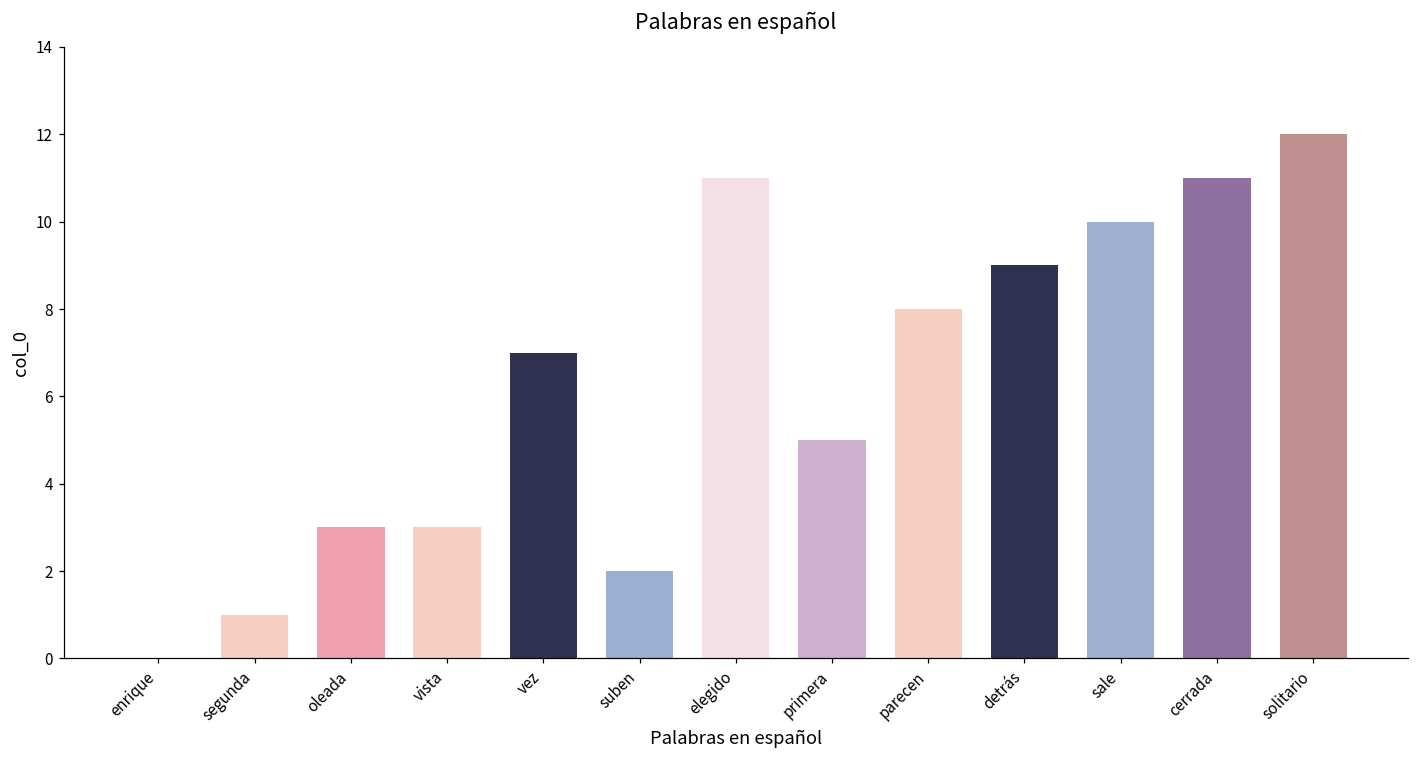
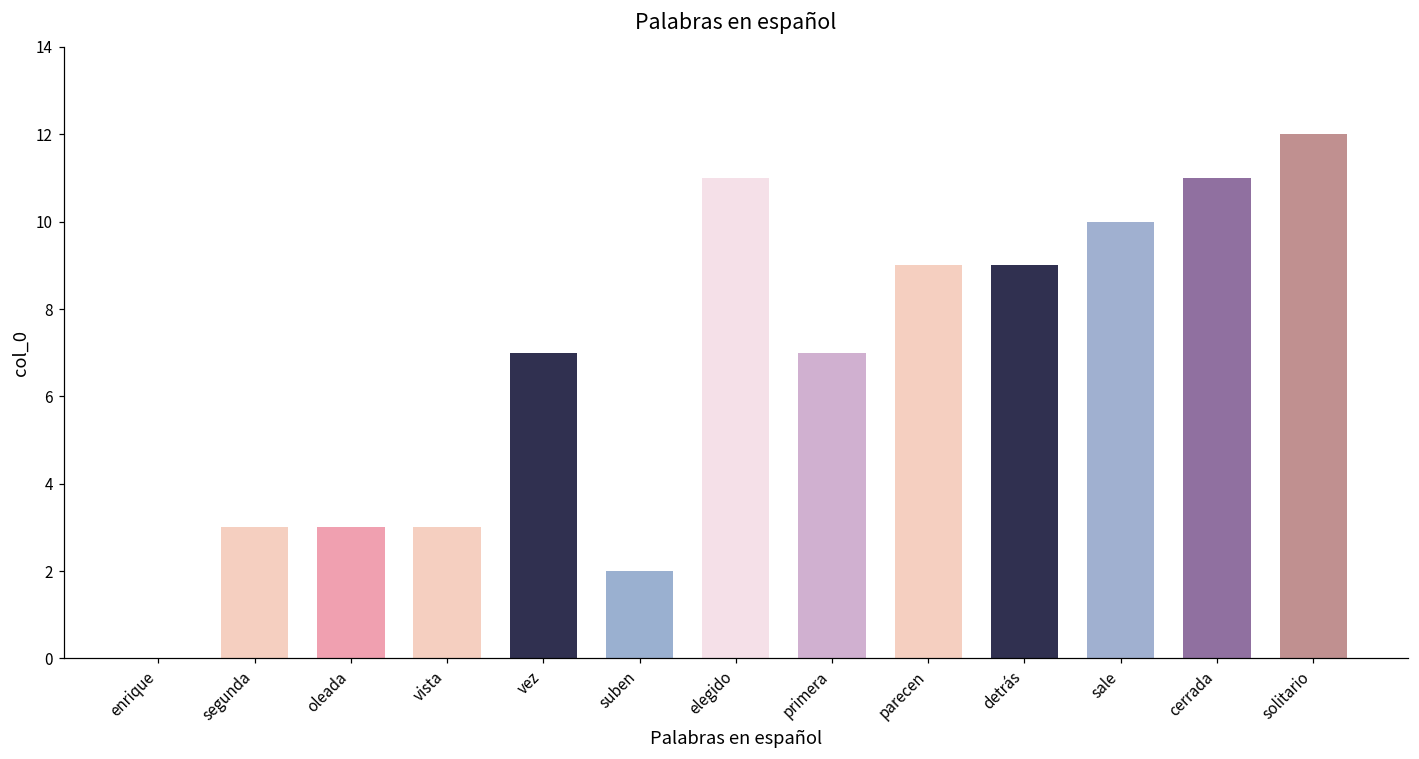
segunda: 1 -> 3
primera: 5 -> 7
parecen: 8 -> 9
